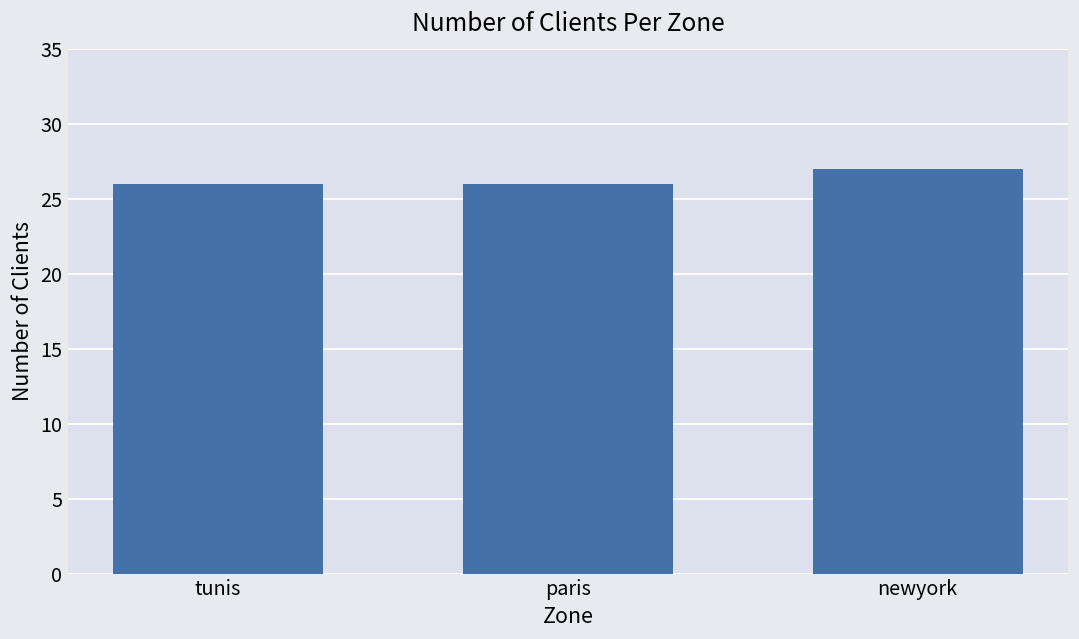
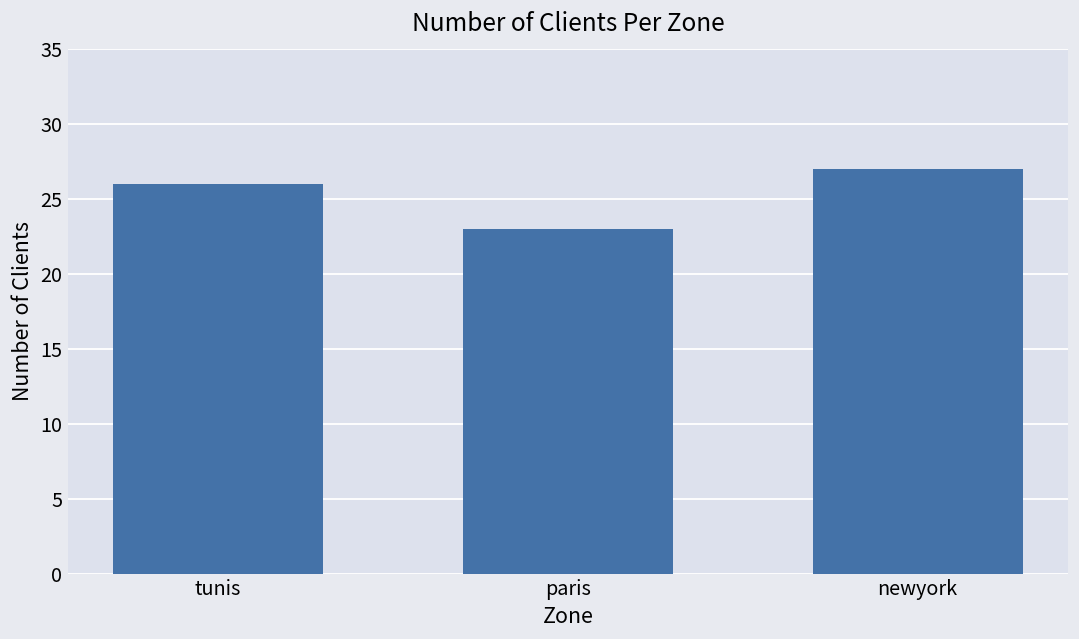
paris: 26 -> 23
